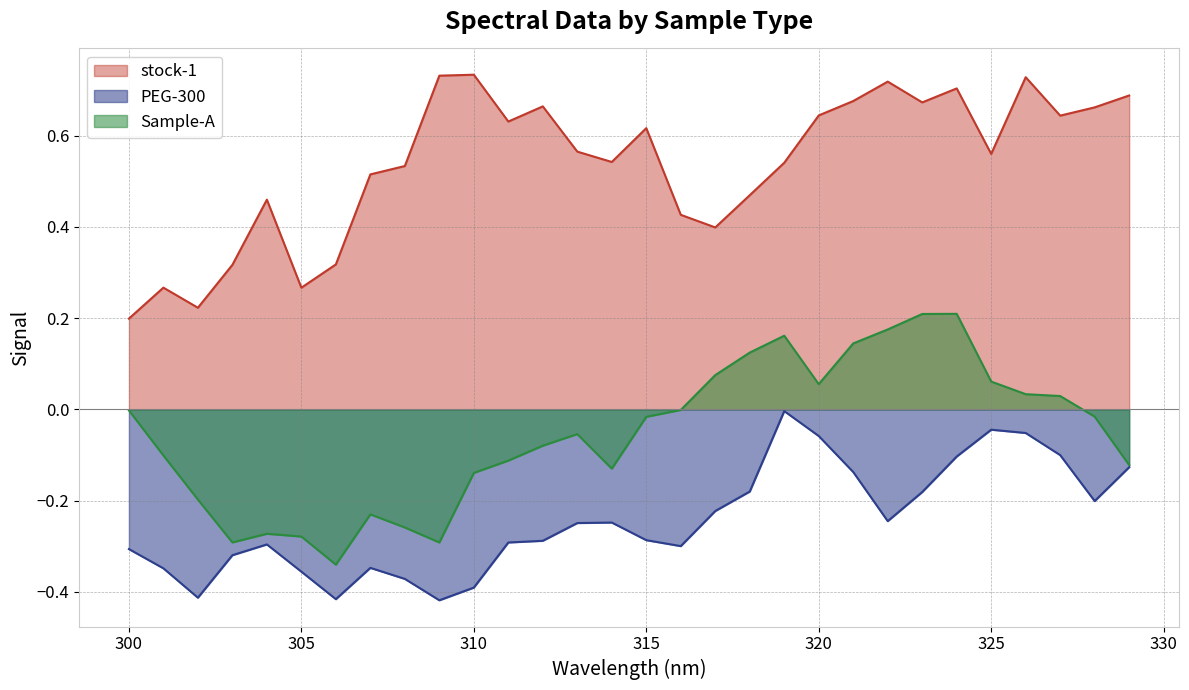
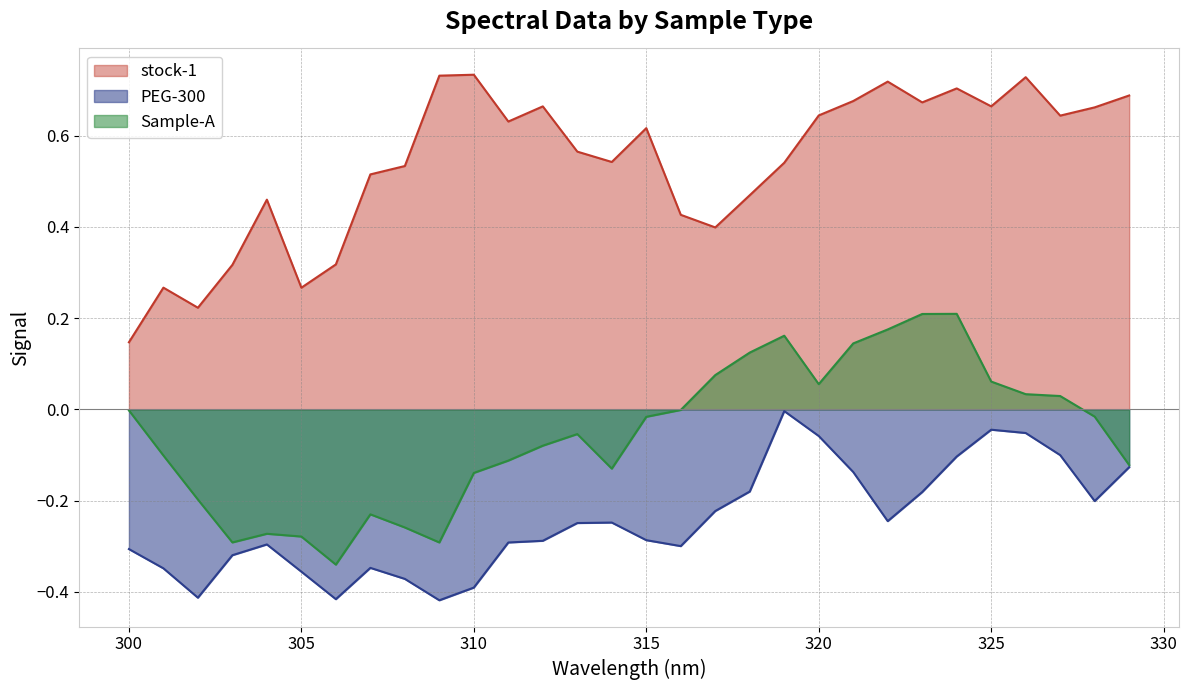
stock-1, 300: 0.20 -> 0.15
stock-1, 325: 0.56 -> 0.66
